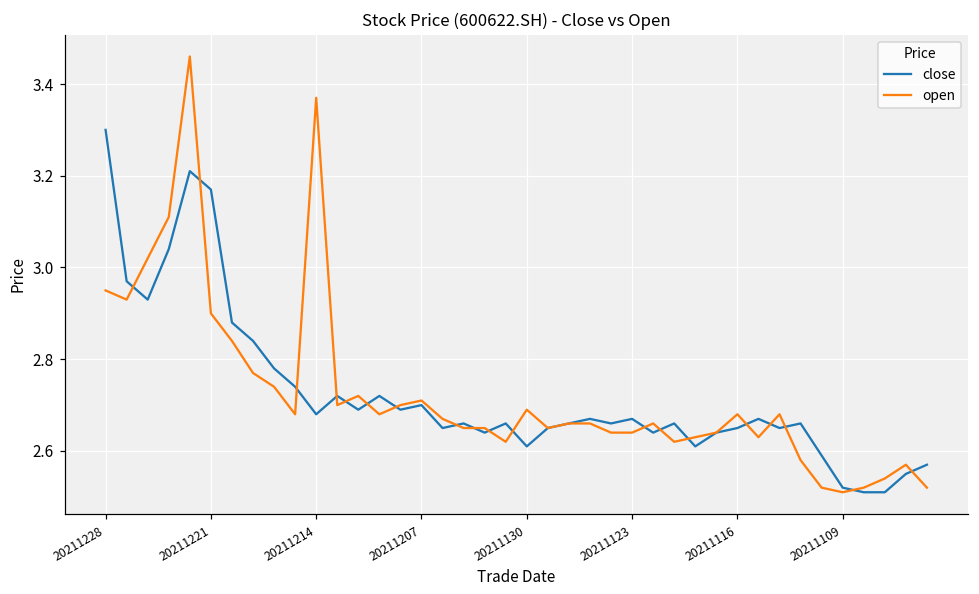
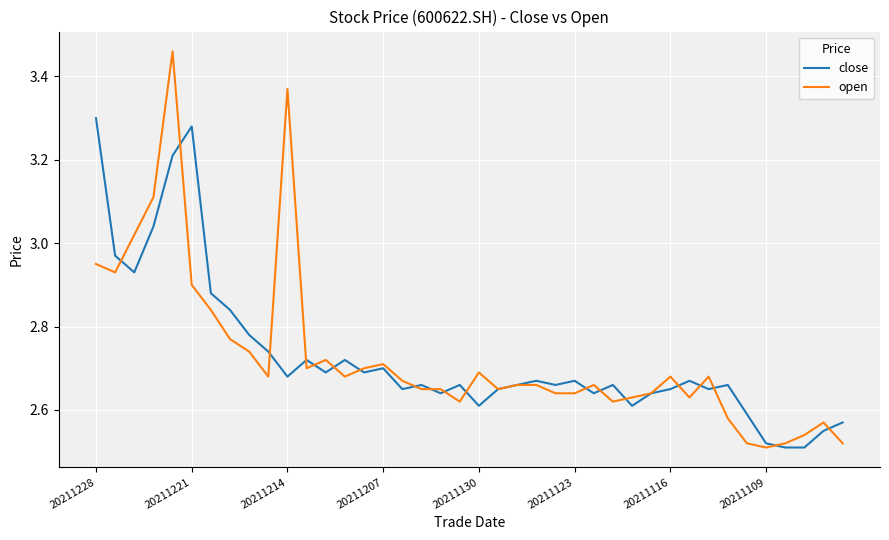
close, 20211221: 3.17 -> 3.28
